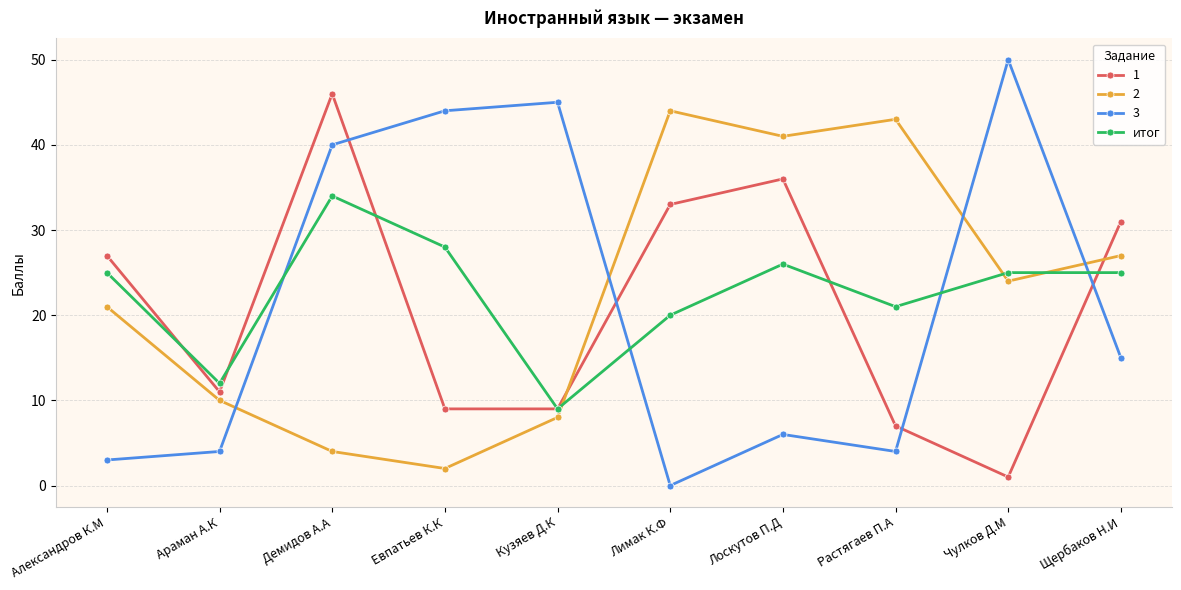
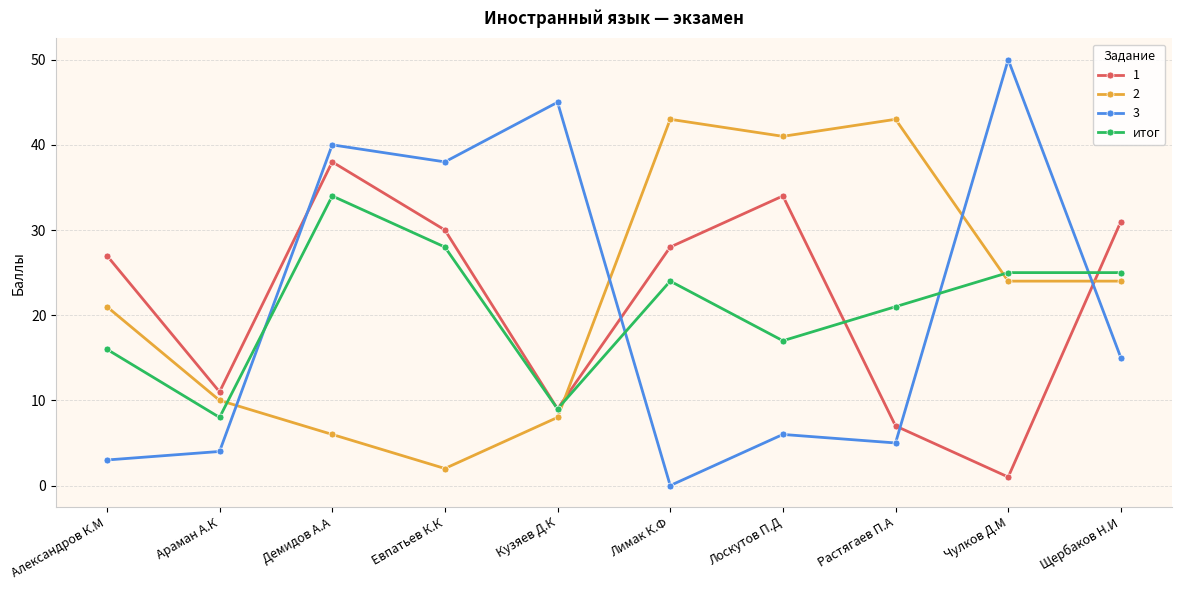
итог, Александров К.М: 25 -> 16
итог, Араман А.К: 12 -> 8
1, Демидов А.А: 46 -> 38
2, Демидов А.А: 4 -> 6
1, Евпатьев К.К: 9 -> 30
3, Евпатьев К.К: 44 -> 38
1, Лимак К.Ф: 33 -> 28
2, Лимак К.Ф: 44 -> 43
итог, Лимак К.Ф: 20 -> 24
1, Лоскутов П.Д: 36 -> 34
итог, Лоскутов П.Д: 26 -> 17
3, Растягаев П.А: 4 -> 5
2, Щербаков Н.И: 27 -> 24
